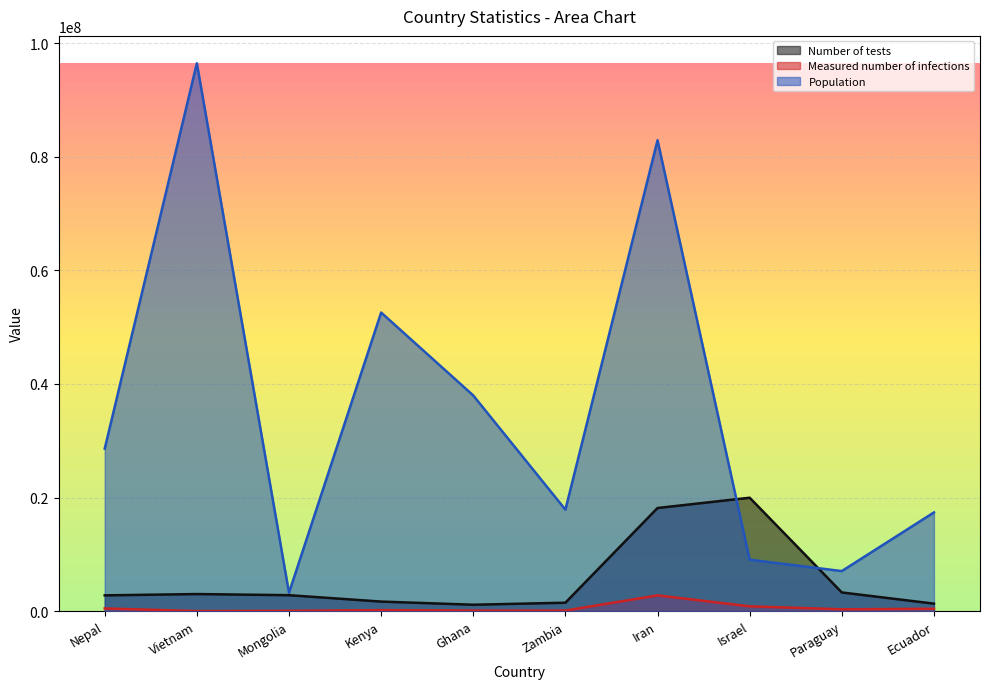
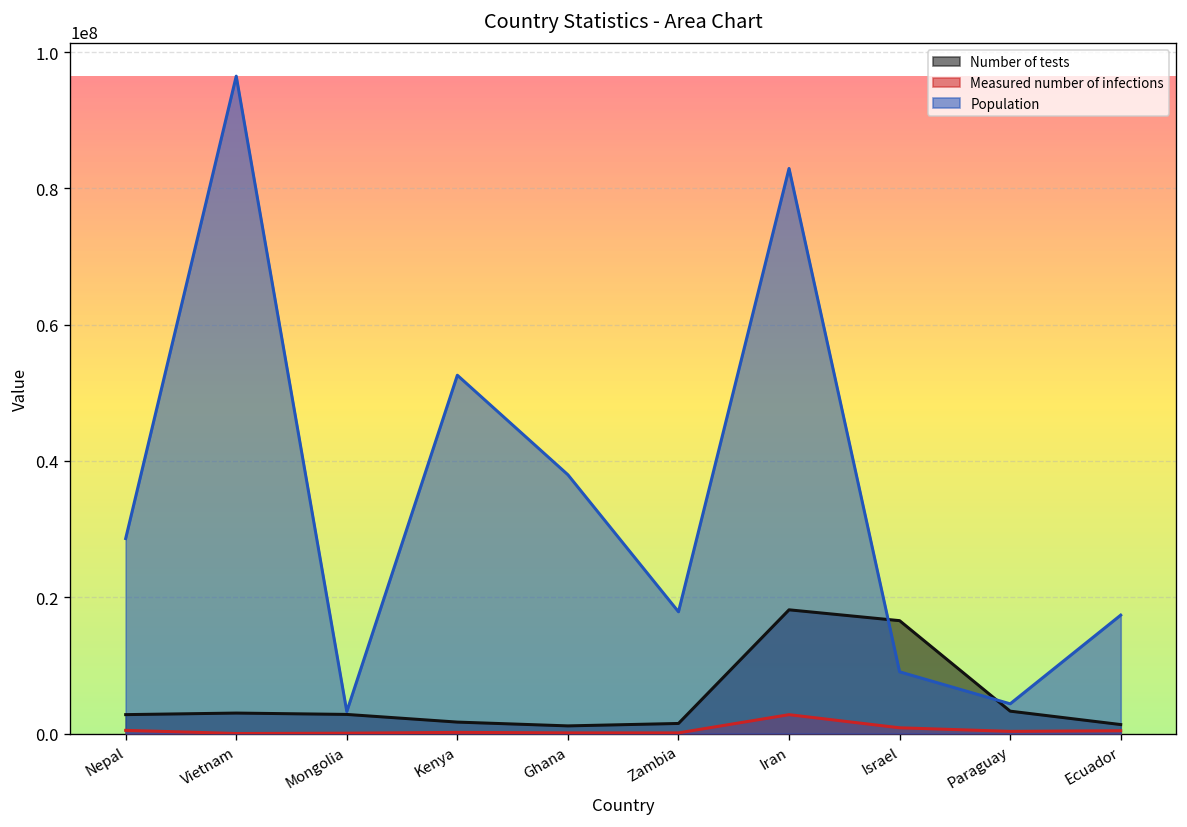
Number of tests, Israel: 20000000 -> 17000000
Population, Paraguay: 7000000 -> 4000000
